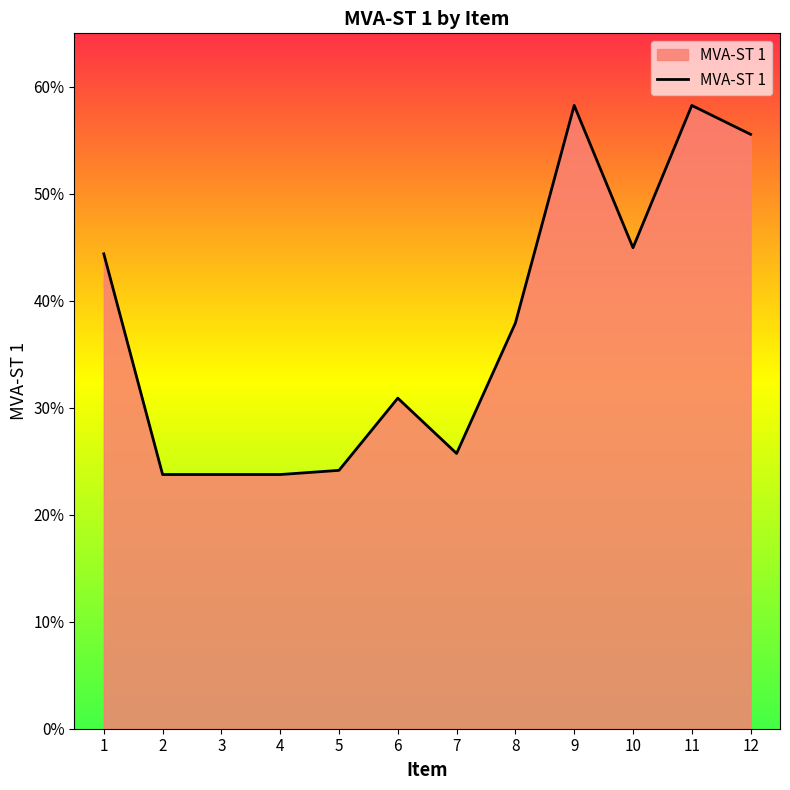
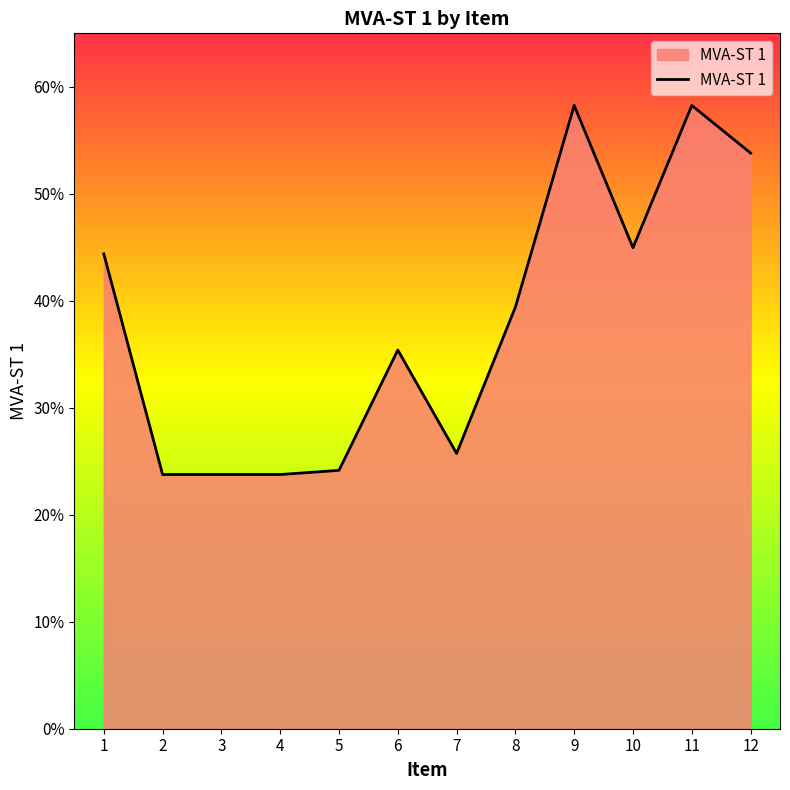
6: 30.9% -> 35.4%
8: 37.9% -> 39.4%
12: 55.6% -> 53.8%
